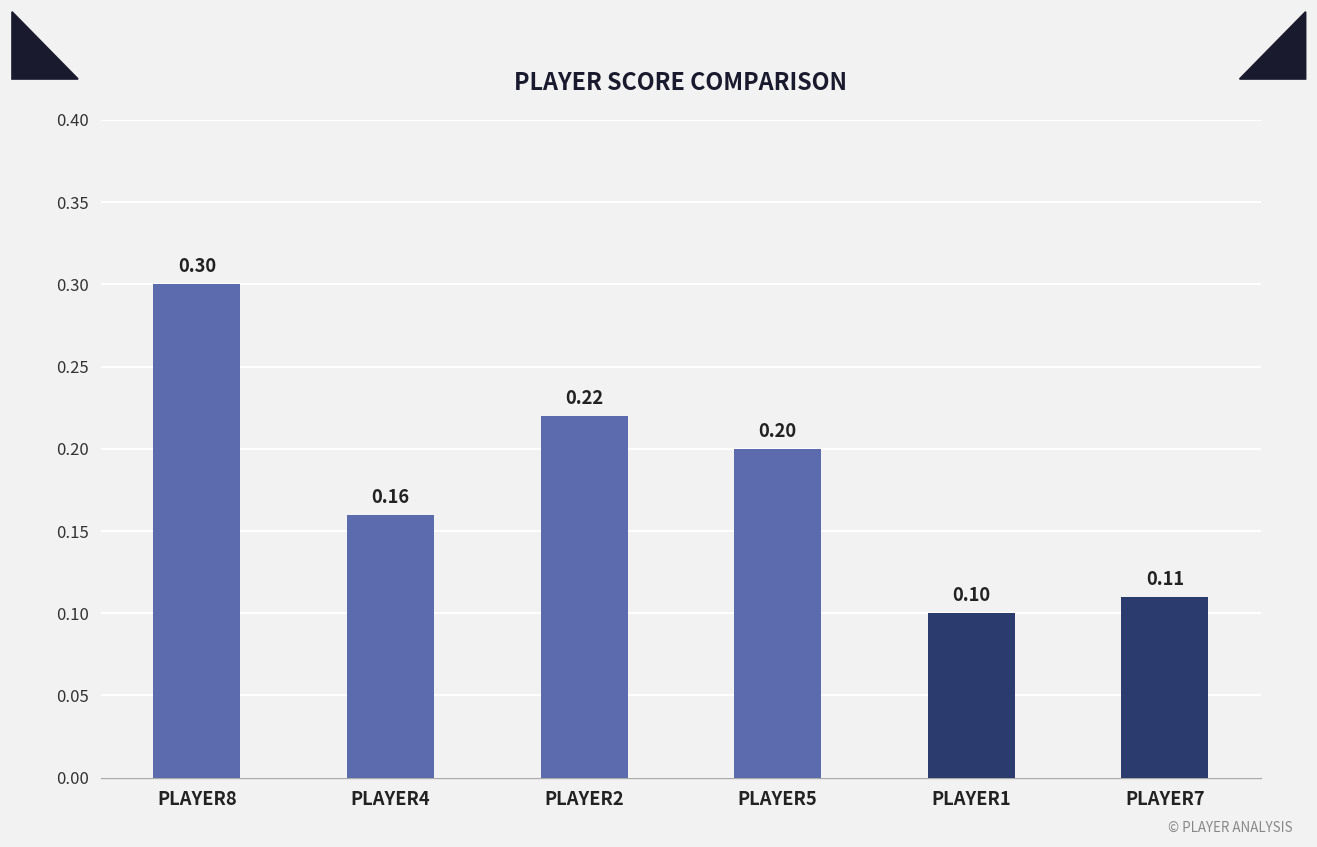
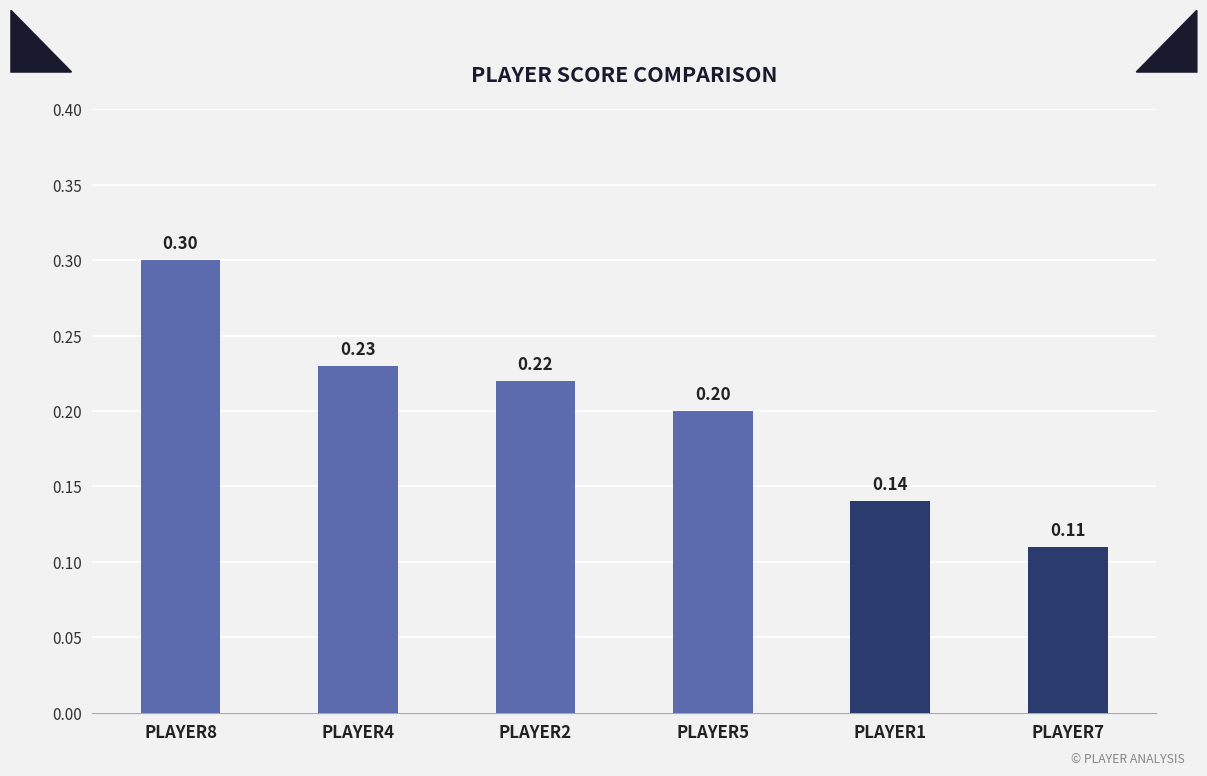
PLAYER4: 0.16 -> 0.23
PLAYER1: 0.10 -> 0.14
